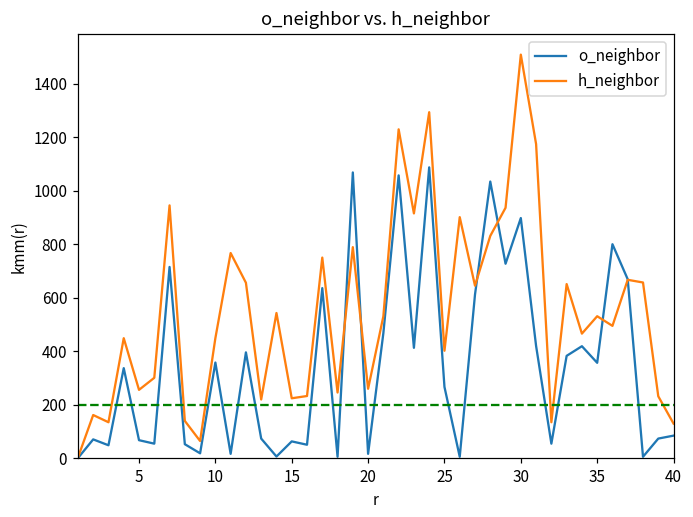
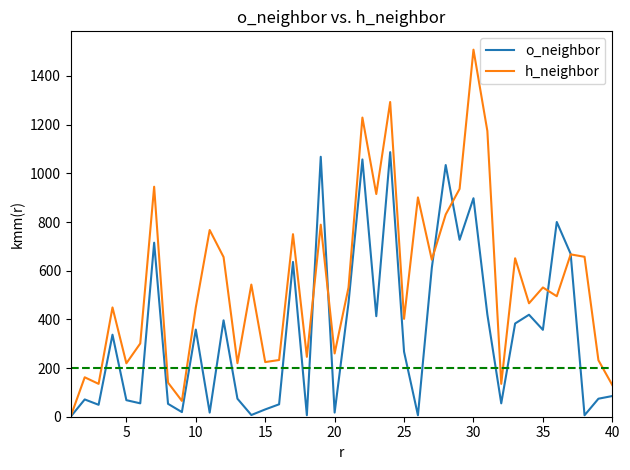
h_neighbor, 5: 260 -> 220
o_neighbor, 15: 60 -> 30
